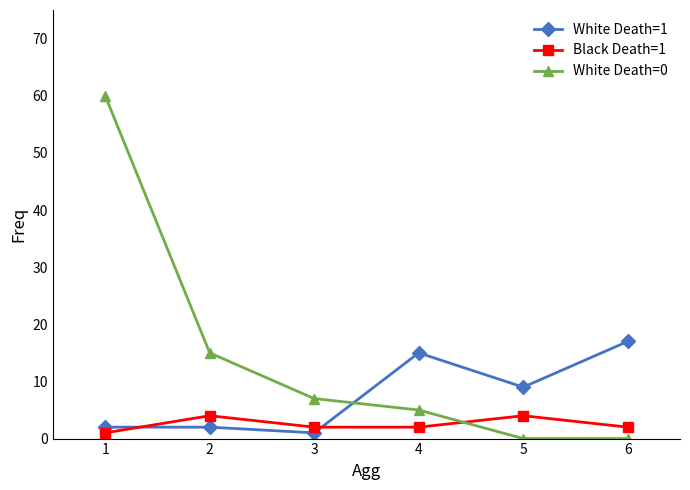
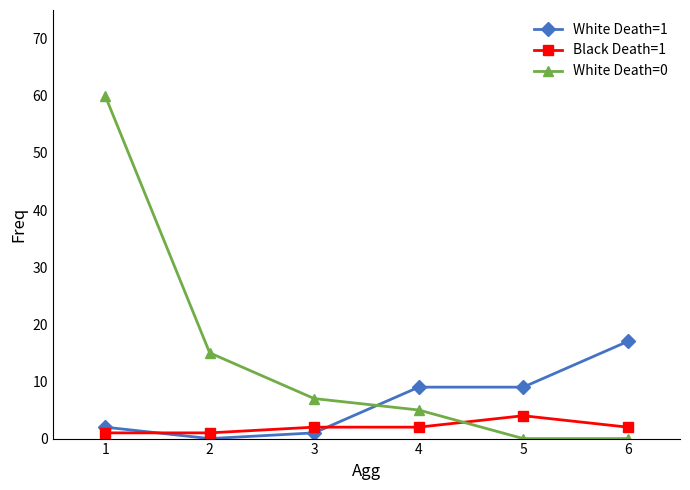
White Death=1, 2: 2 -> 0
Black Death=1, 2: 4 -> 1
White Death=1, 4: 15 -> 9
